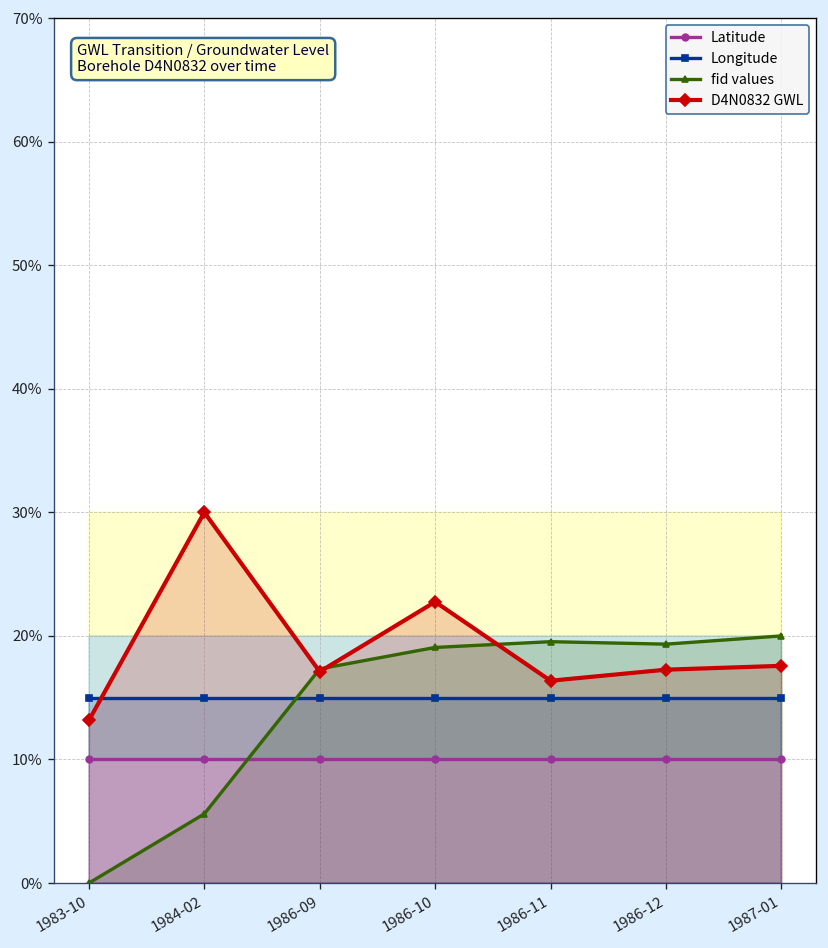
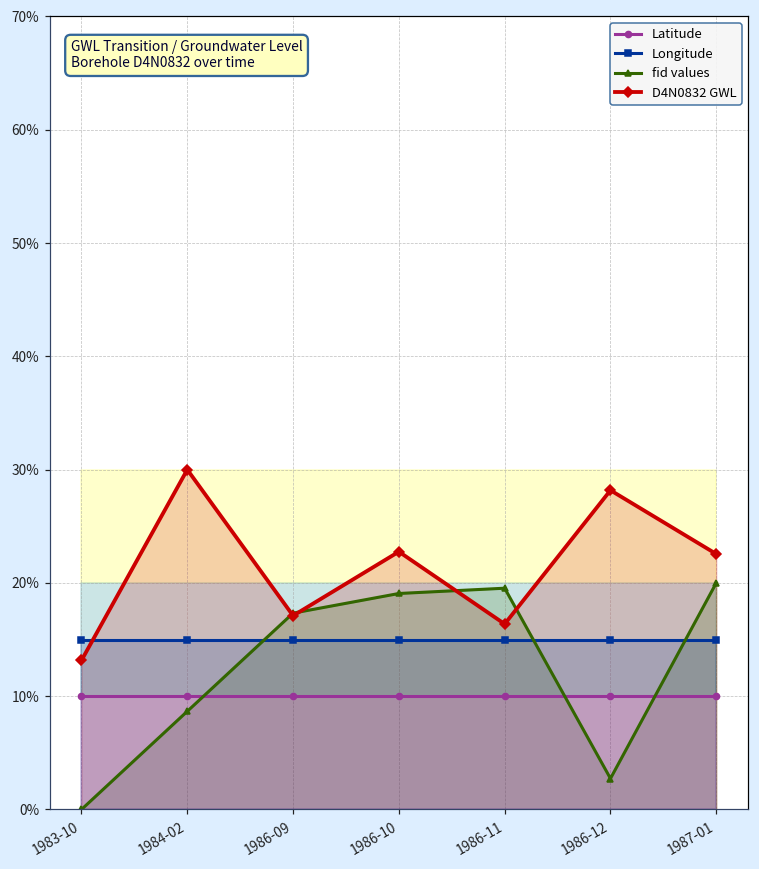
fid values, 1984-02: 5.6% -> 8.7%
fid values, 1986-12: 19.3% -> 2.7%
D4N0832 GWL, 1986-12: 17.3% -> 28.2%
D4N0832 GWL, 1987-01: 17.6% -> 22.6%
